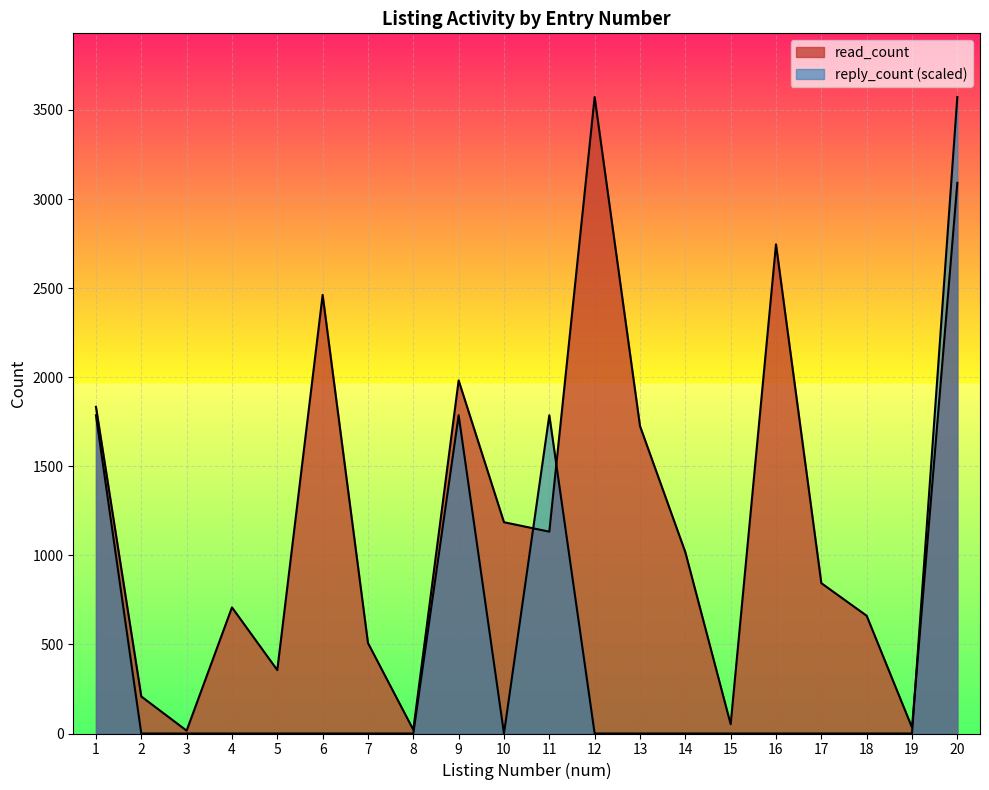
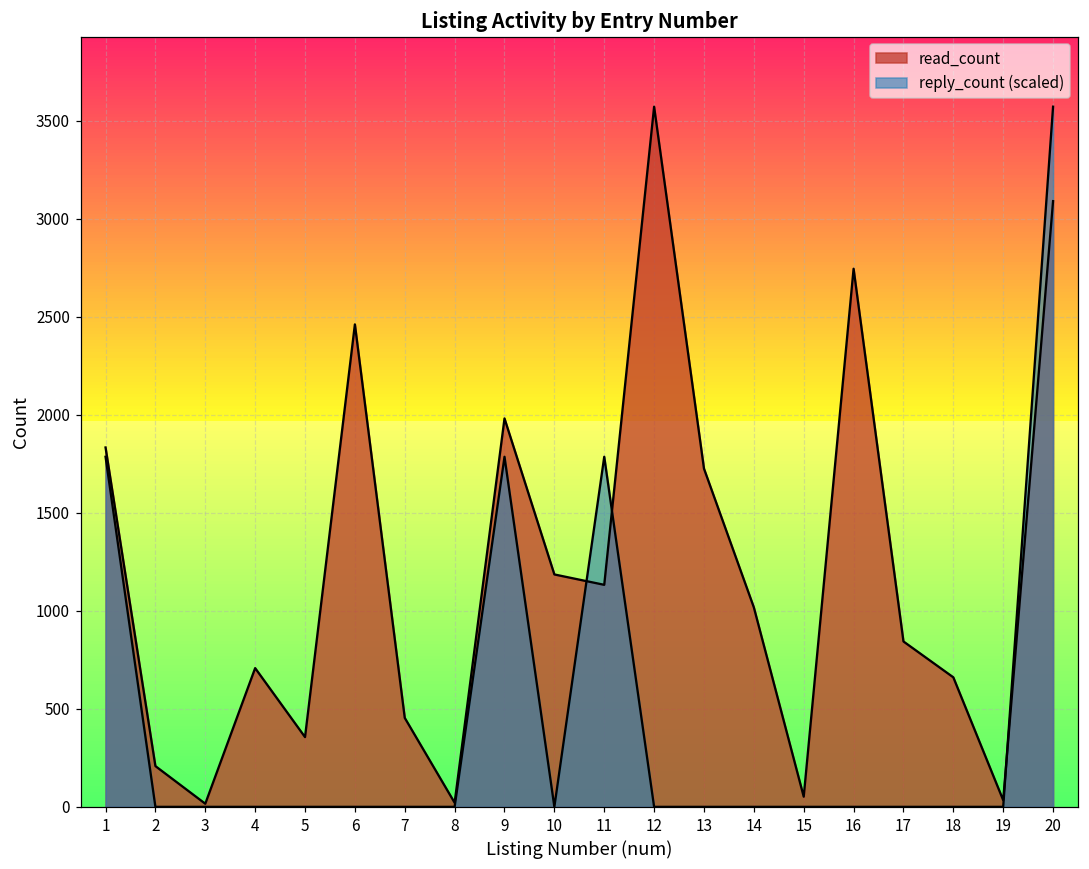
read_count, 7: 510 -> 450
